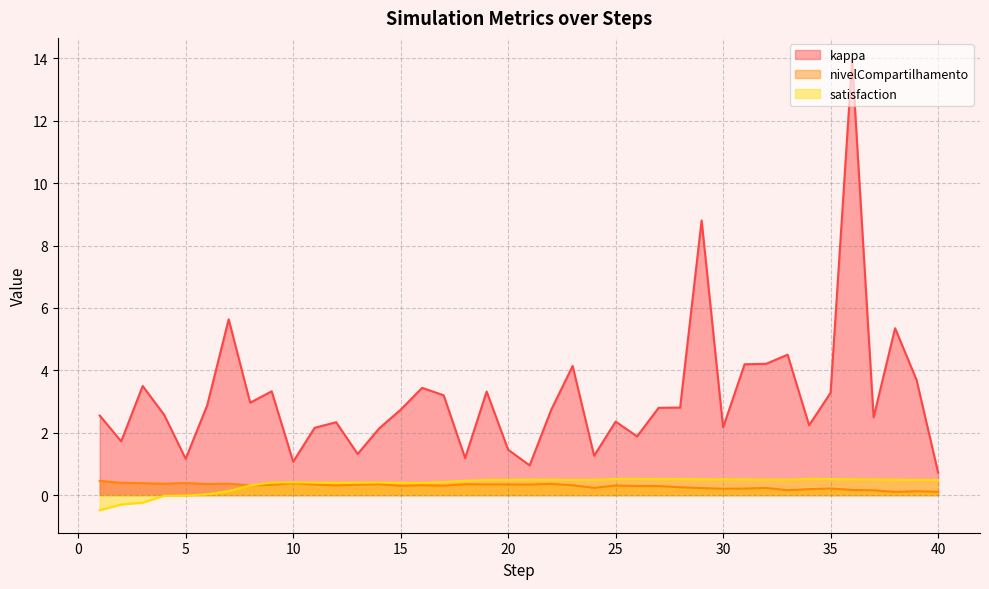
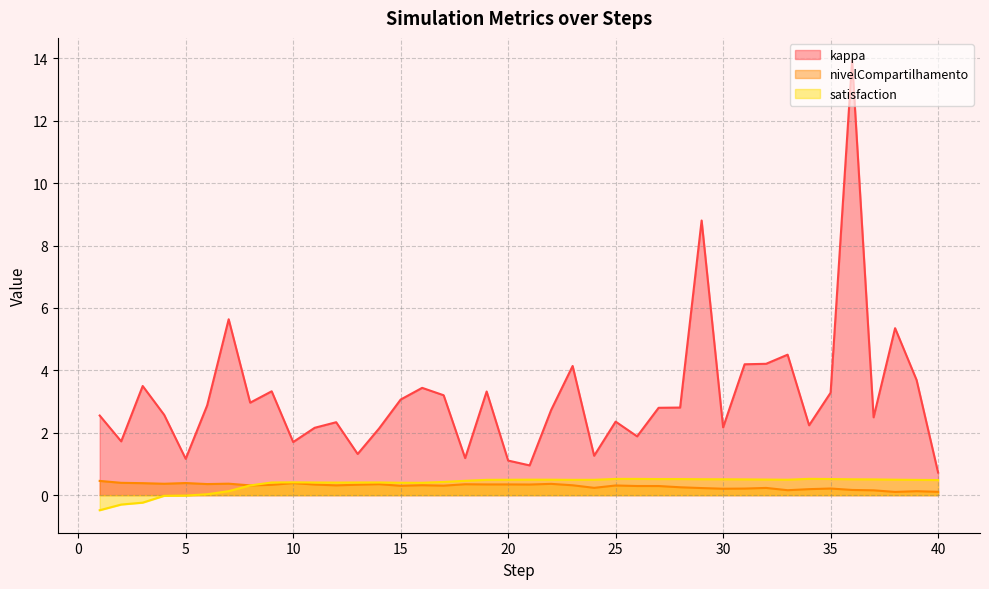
kappa, 10: 1.1 -> 1.7
kappa, 15: 2.7 -> 3.1
kappa, 20: 1.5 -> 1.1
